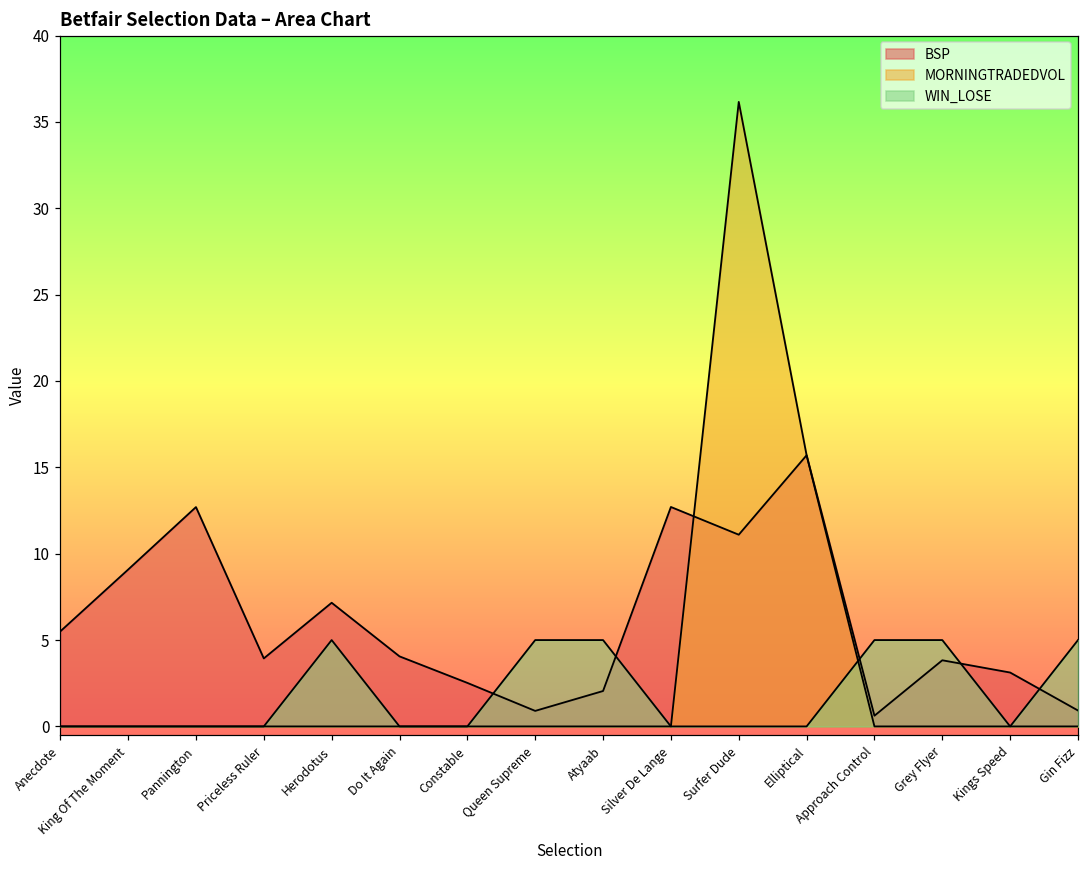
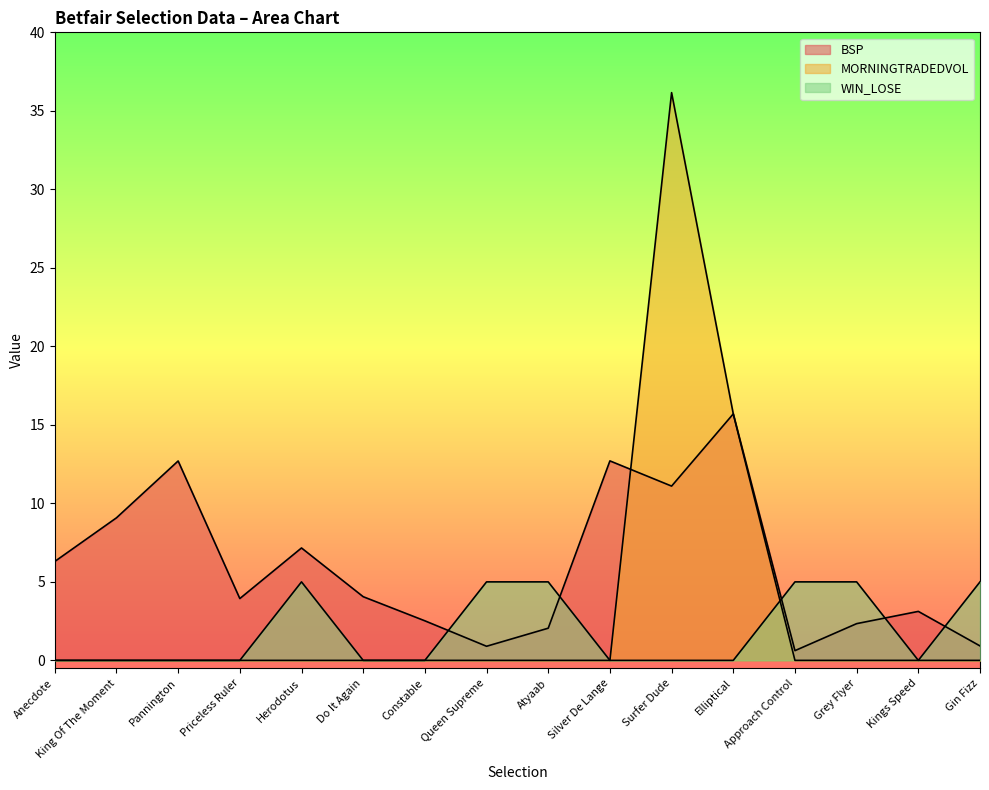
BSP, Anecdote: 5.5 -> 6.3
BSP, Grey Flyer: 3.8 -> 2.3
